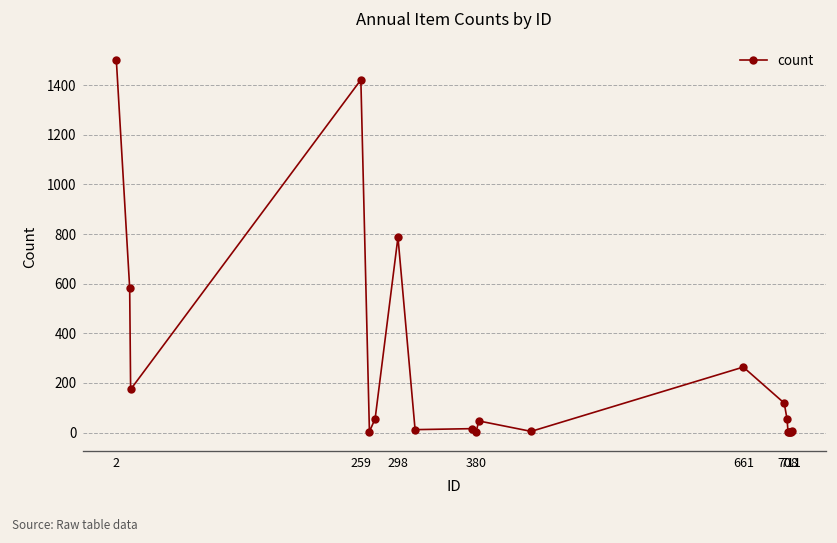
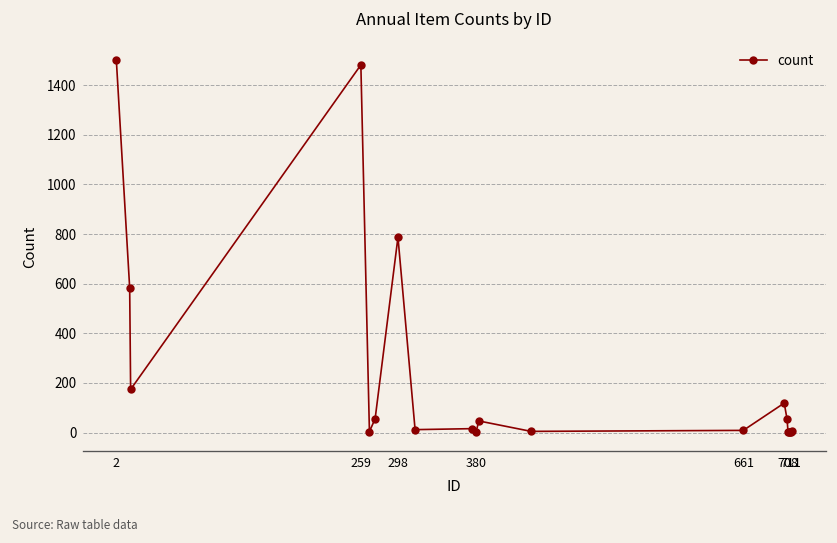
259: 1420 -> 1480
661: 260 -> 10
